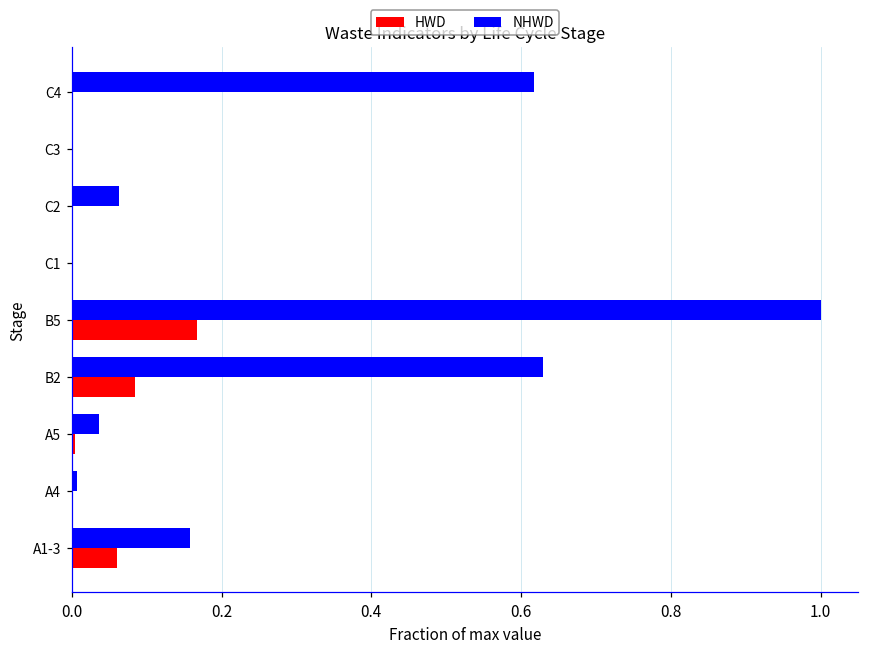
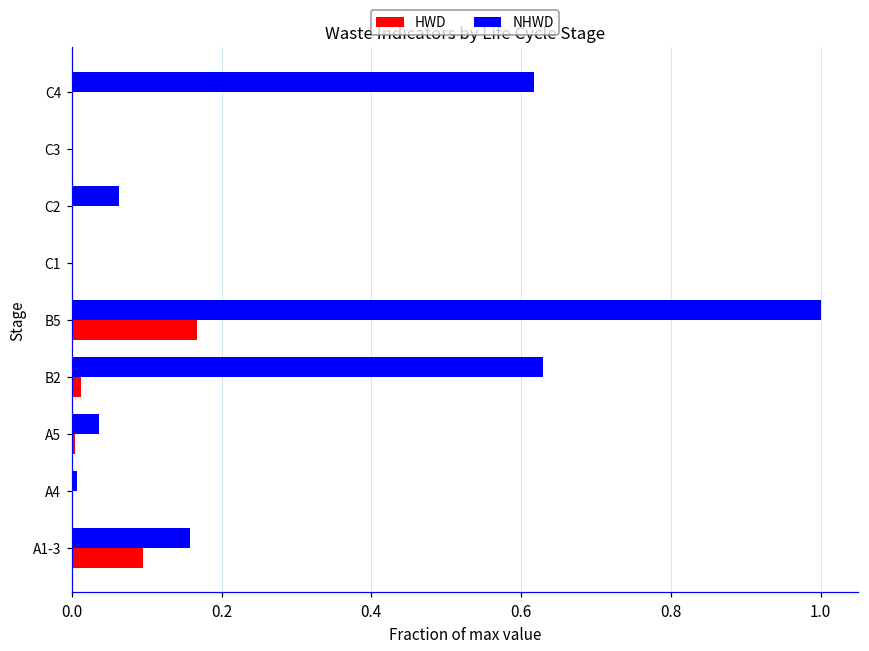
HWD, B2: 0.08 -> 0.01
HWD, A1-3: 0.06 -> 0.10
